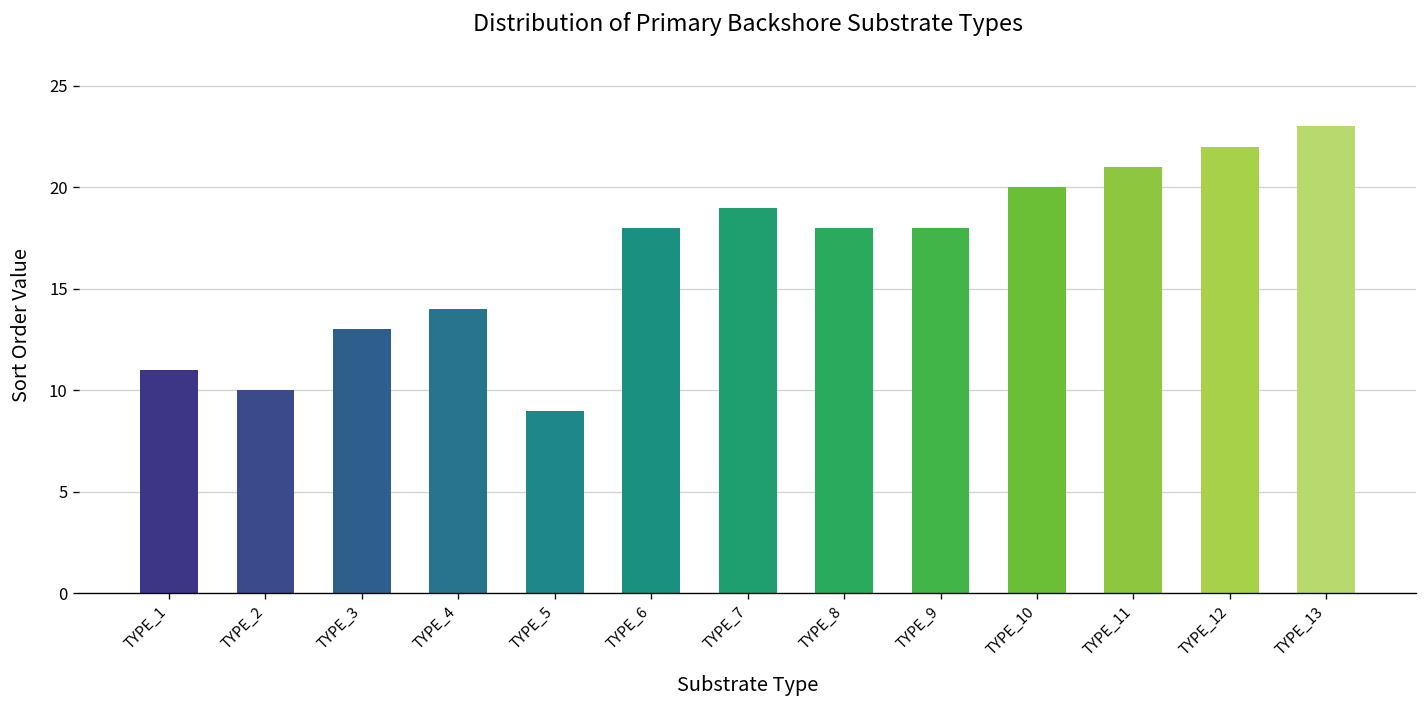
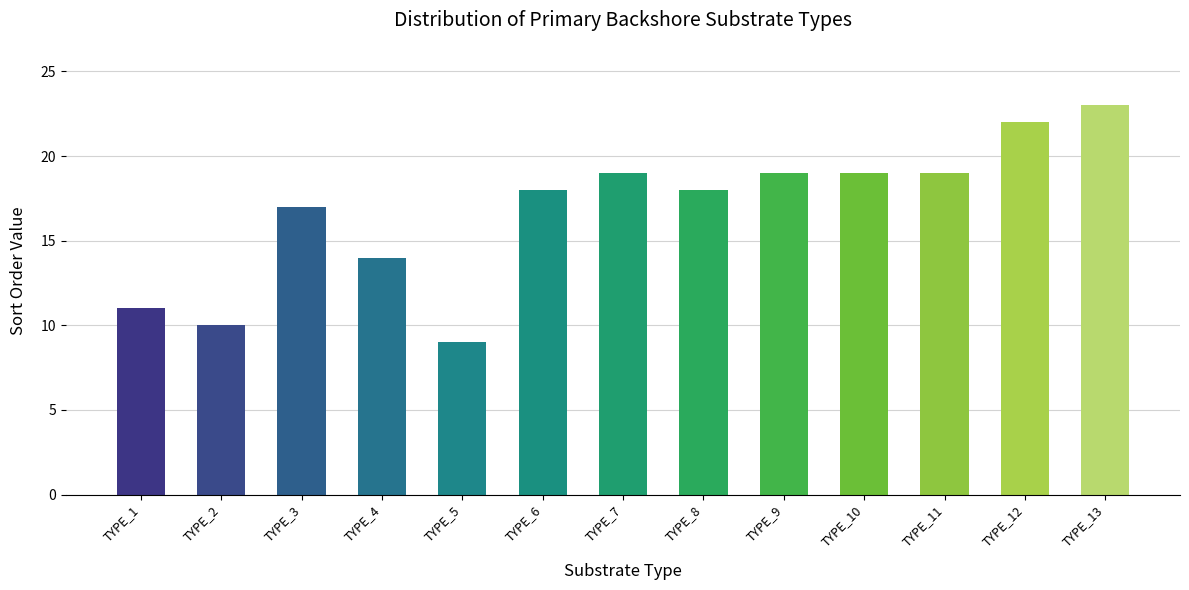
TYPE_3: 13 -> 17
TYPE_9: 18 -> 19
TYPE_10: 20 -> 19
TYPE_11: 21 -> 19
